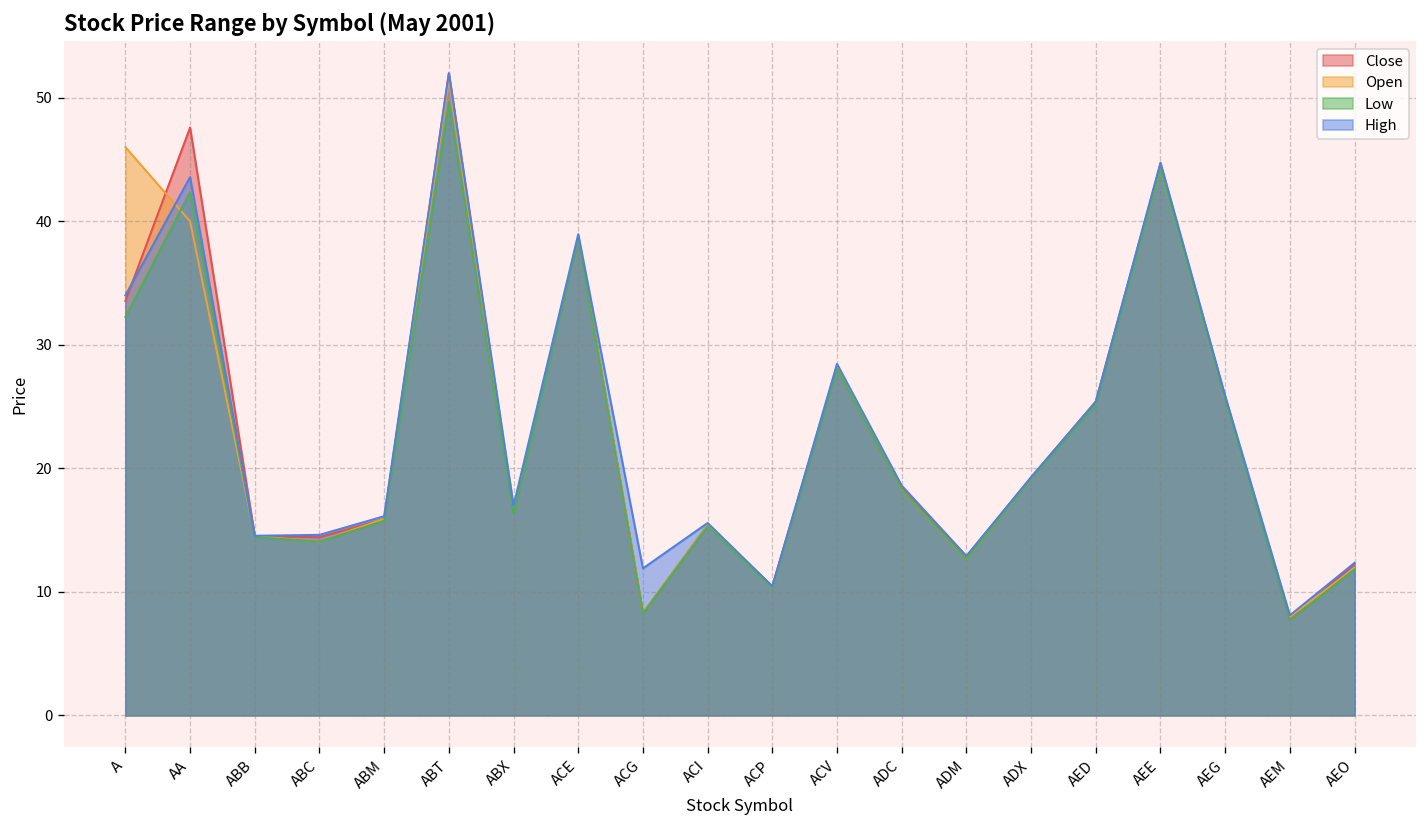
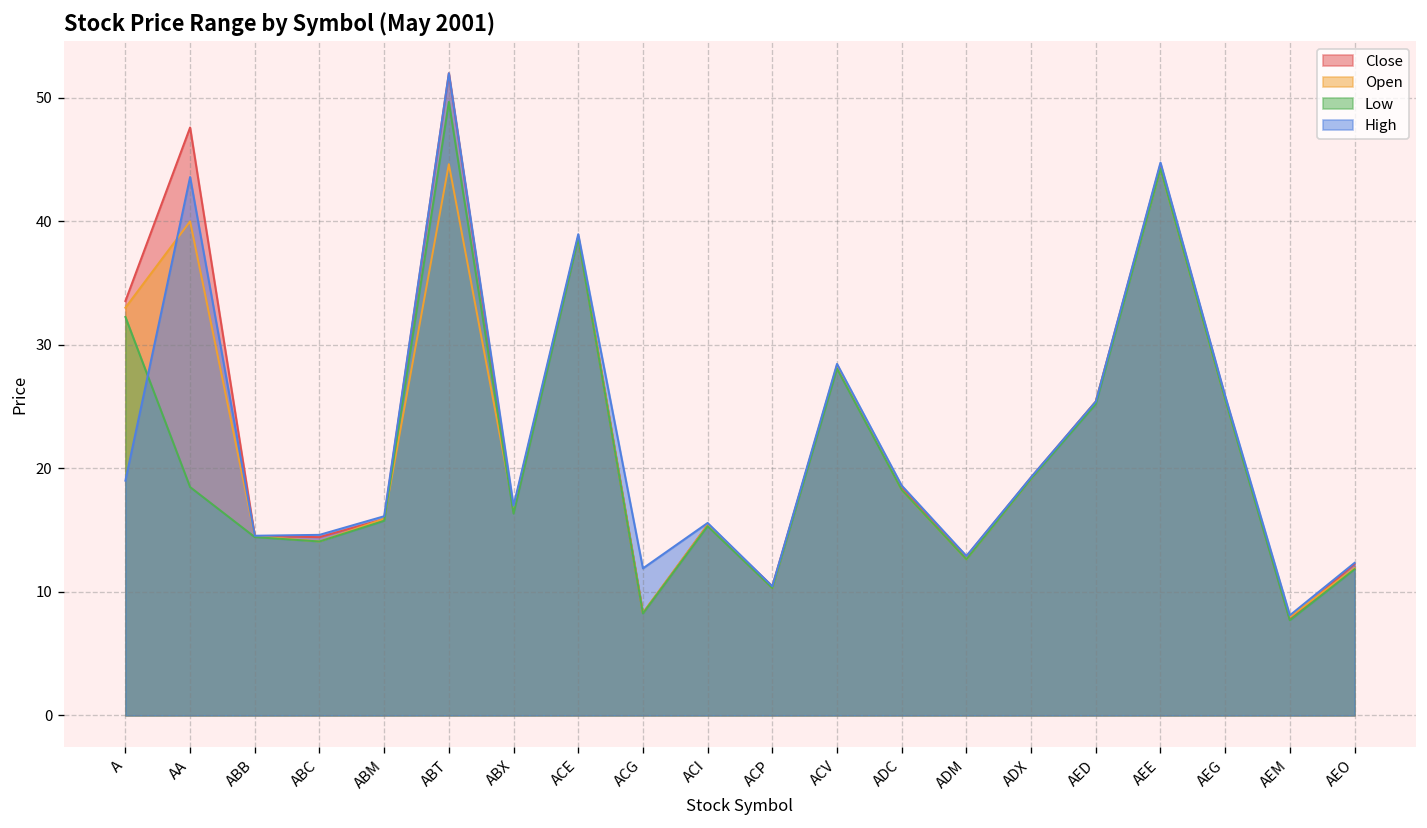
Open, A: 46 -> 33
High, A: 34 -> 19
Low, AA: 42.4 -> 18.5
Open, ABT: 51.5 -> 44.6
